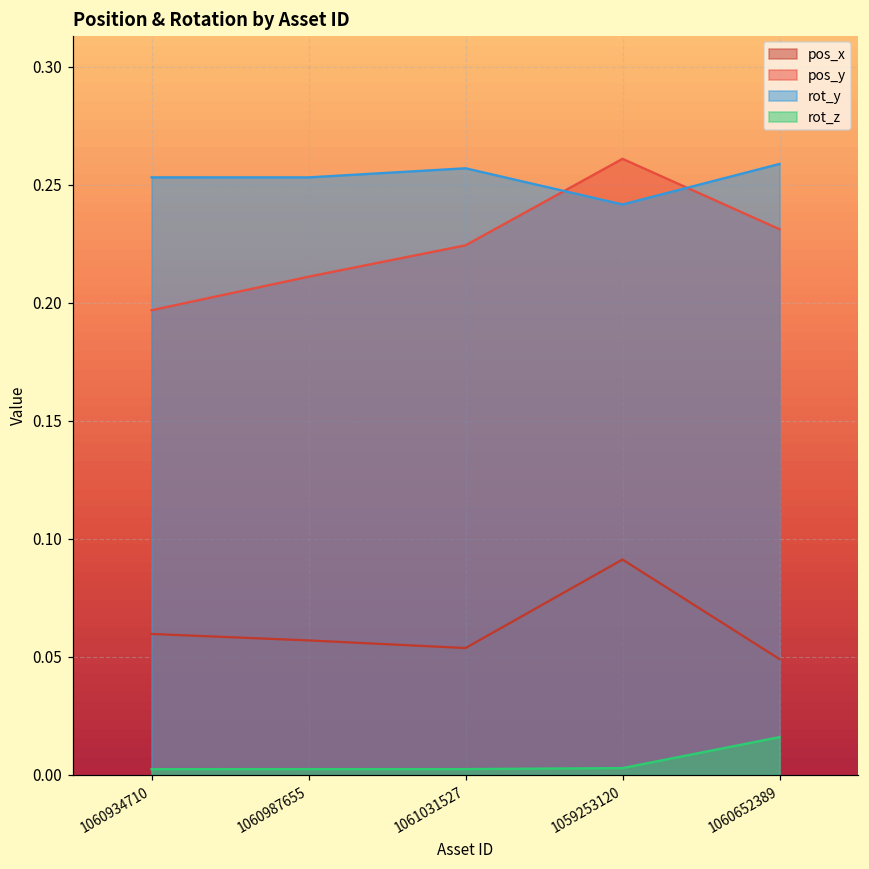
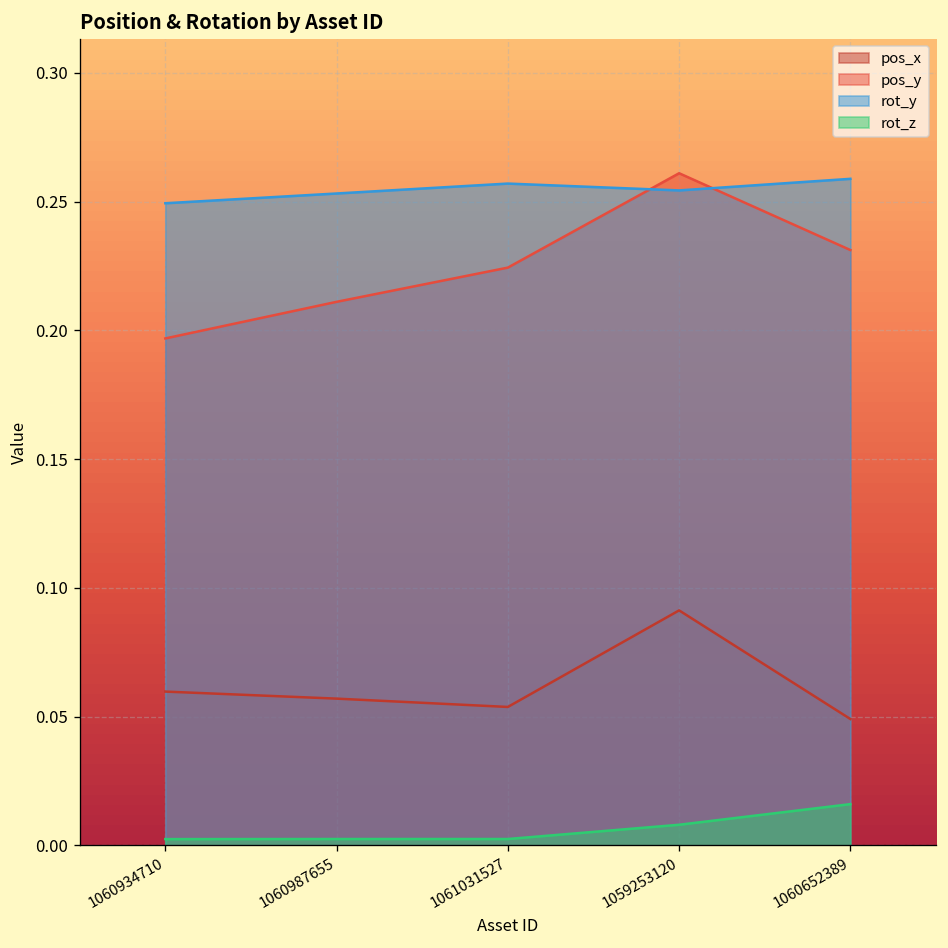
rot_y, 1060934710: 0.253 -> 0.249
rot_y, 1059253120: 0.242 -> 0.254
rot_z, 1059253120: 0.003 -> 0.008
